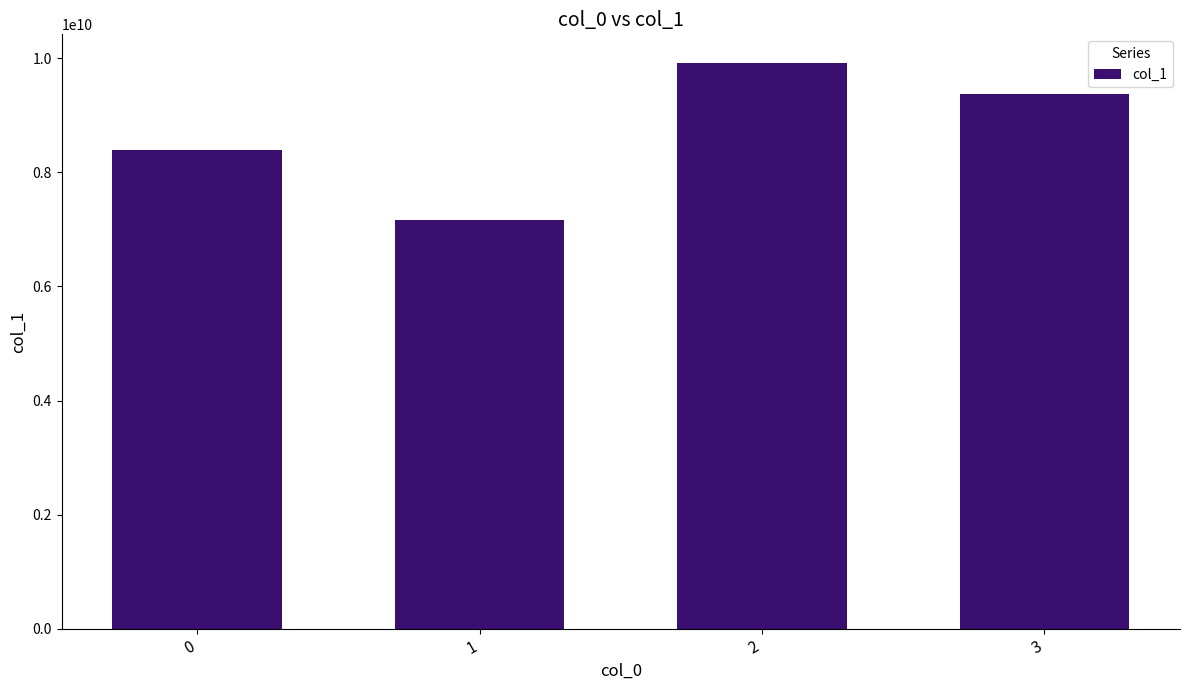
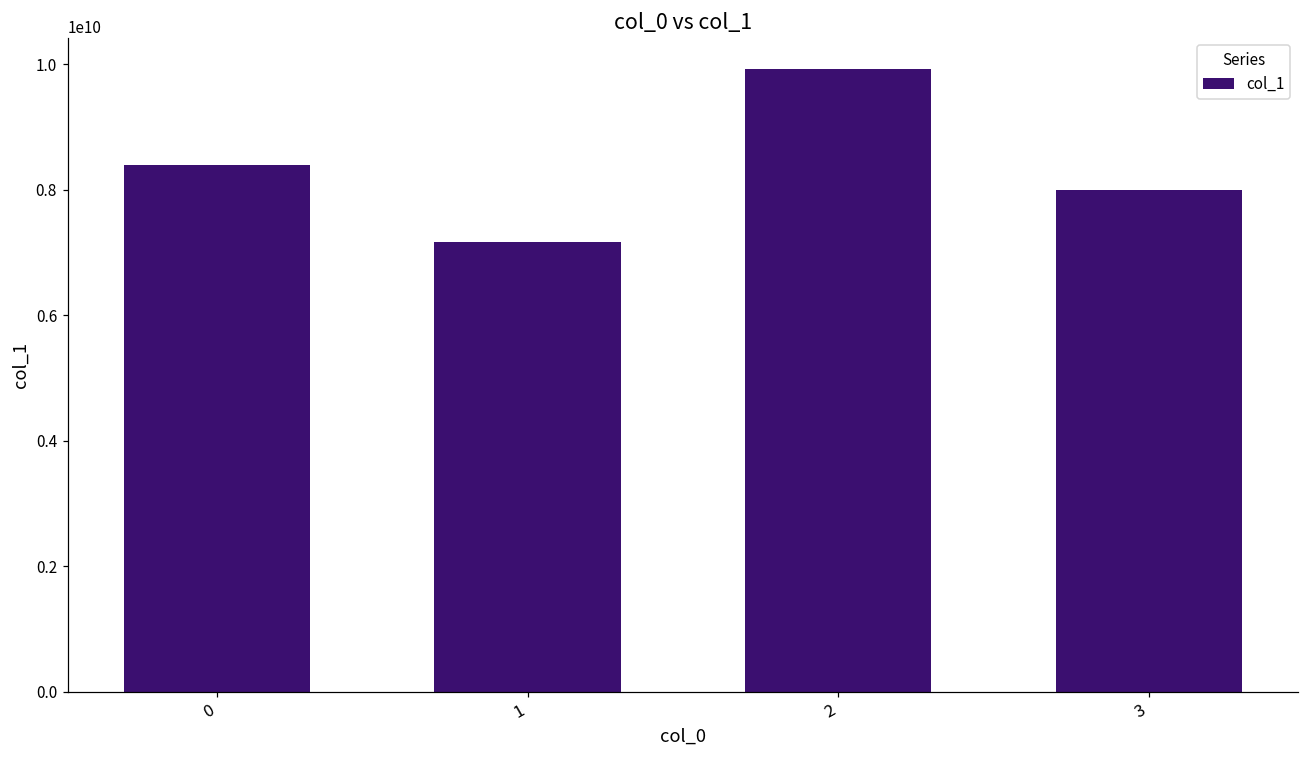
3: 9400000000 -> 8000000000
